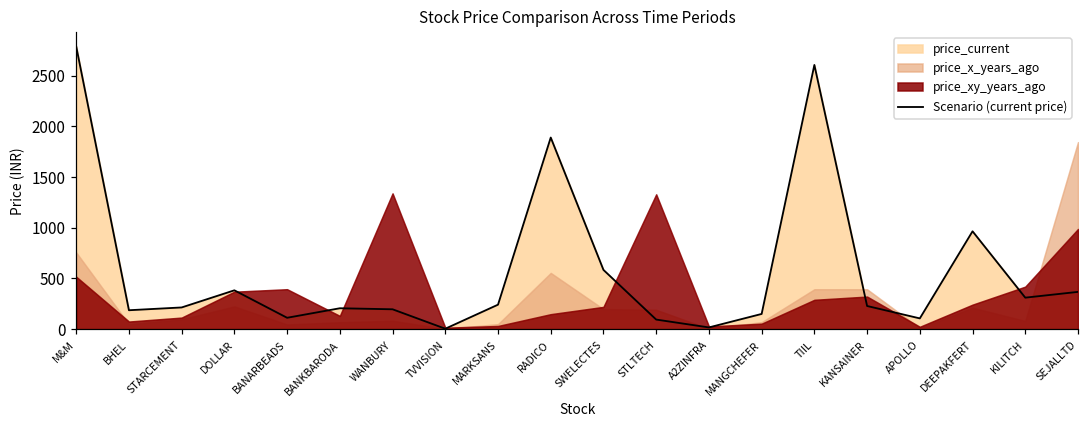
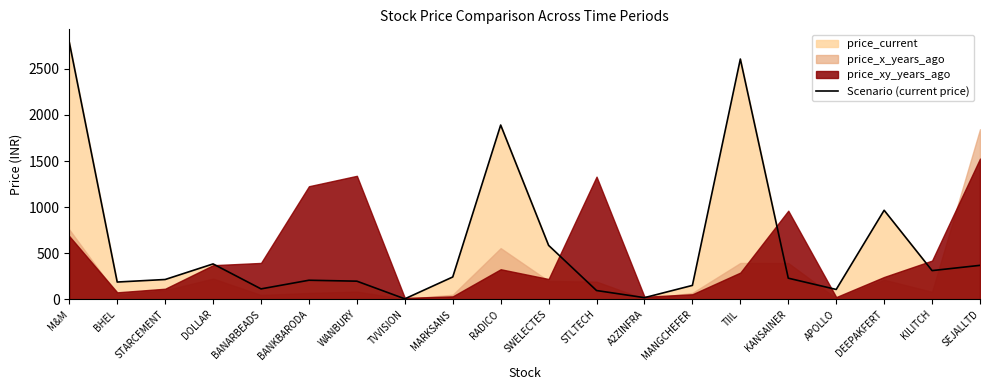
price_xy_years_ago, M&M: 500 -> 700
price_xy_years_ago, BANKBARODA: 100 -> 1200
price_xy_years_ago, RADICO: 100 -> 300
price_xy_years_ago, KANSAINER: 300 -> 1000
price_xy_years_ago, SEJALLTD: 1000 -> 1500
